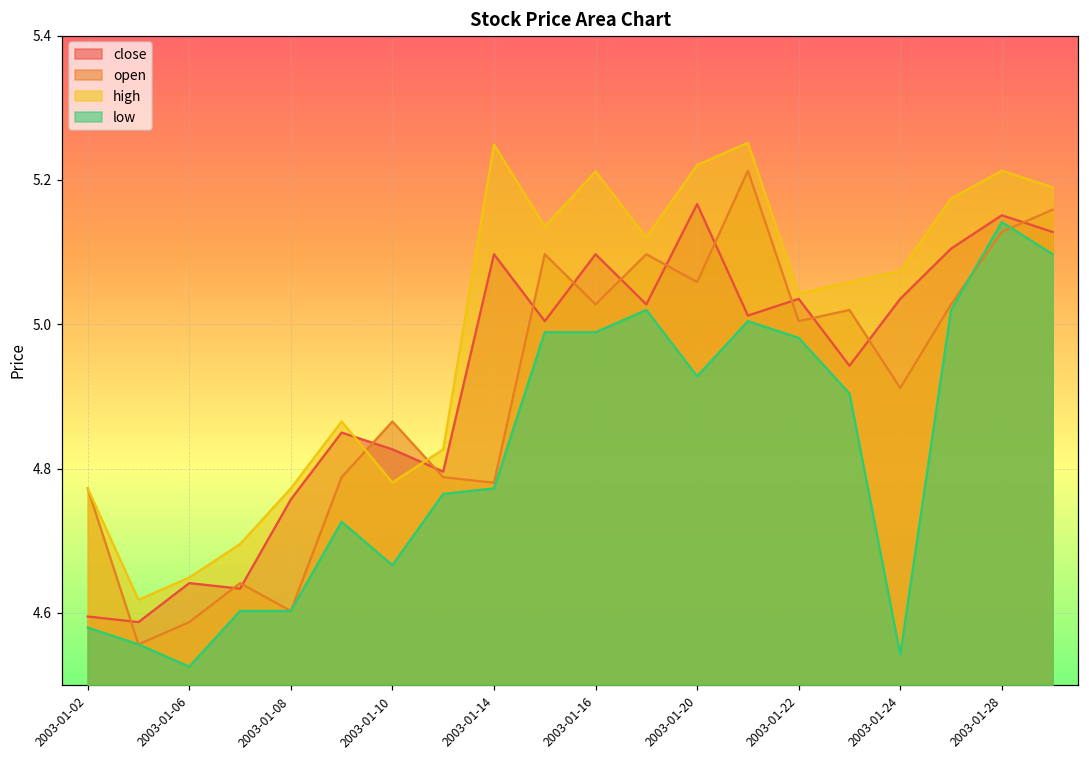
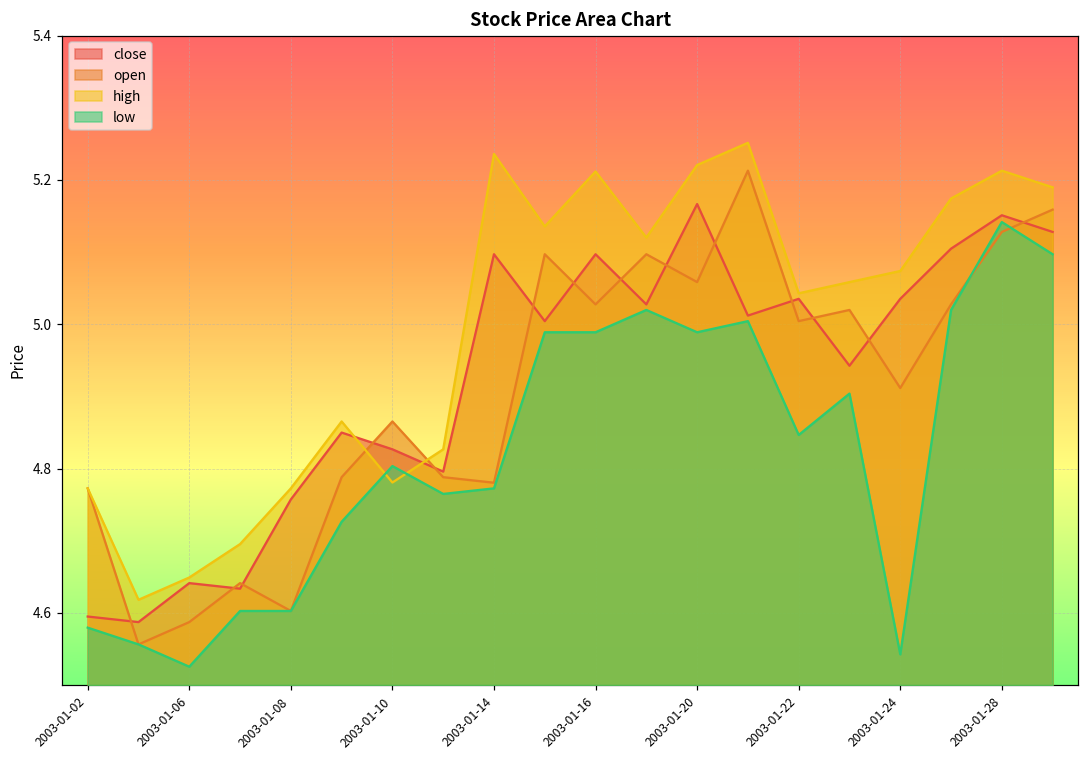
low, 2003-01-10: 4.67 -> 4.80
high, 2003-01-14: 5.25 -> 5.24
low, 2003-01-20: 4.93 -> 4.99
low, 2003-01-22: 4.98 -> 4.85
